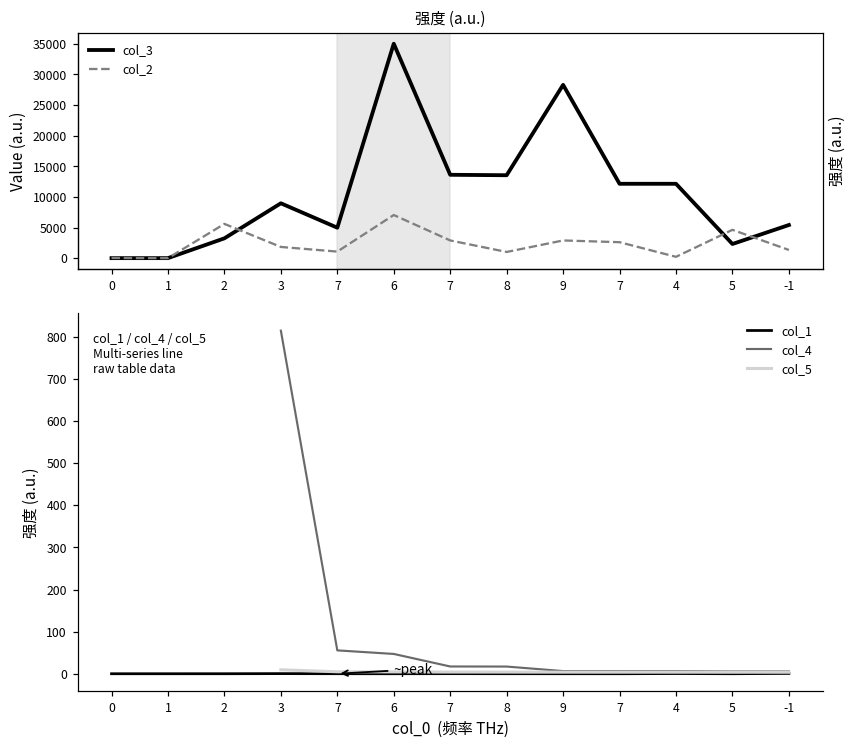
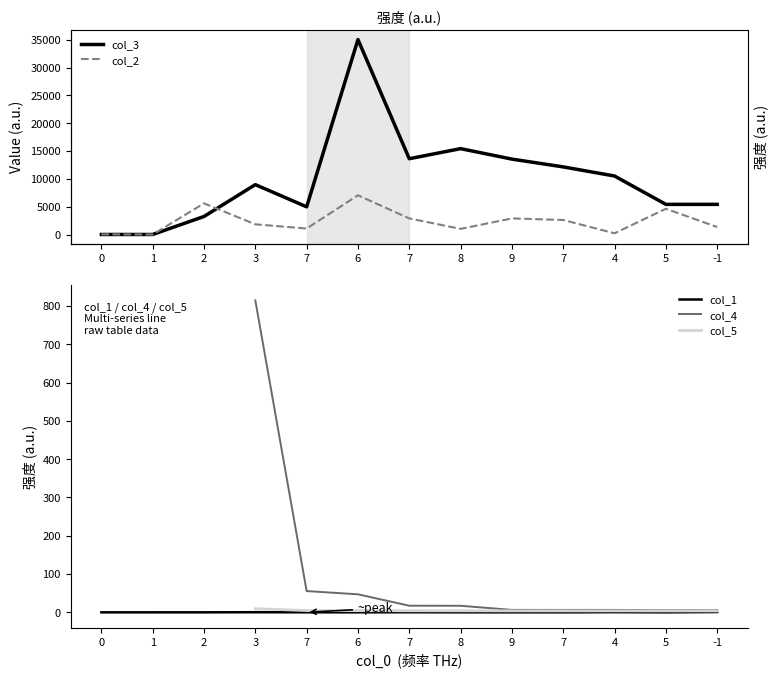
强度 (a.u.), col_3, 8: 14000 -> 15000
强度 (a.u.), col_3, 9: 28000 -> 14000
强度 (a.u.), col_3, 4: 12000 -> 11000
强度 (a.u.), col_3, 5: 2000 -> 5000
